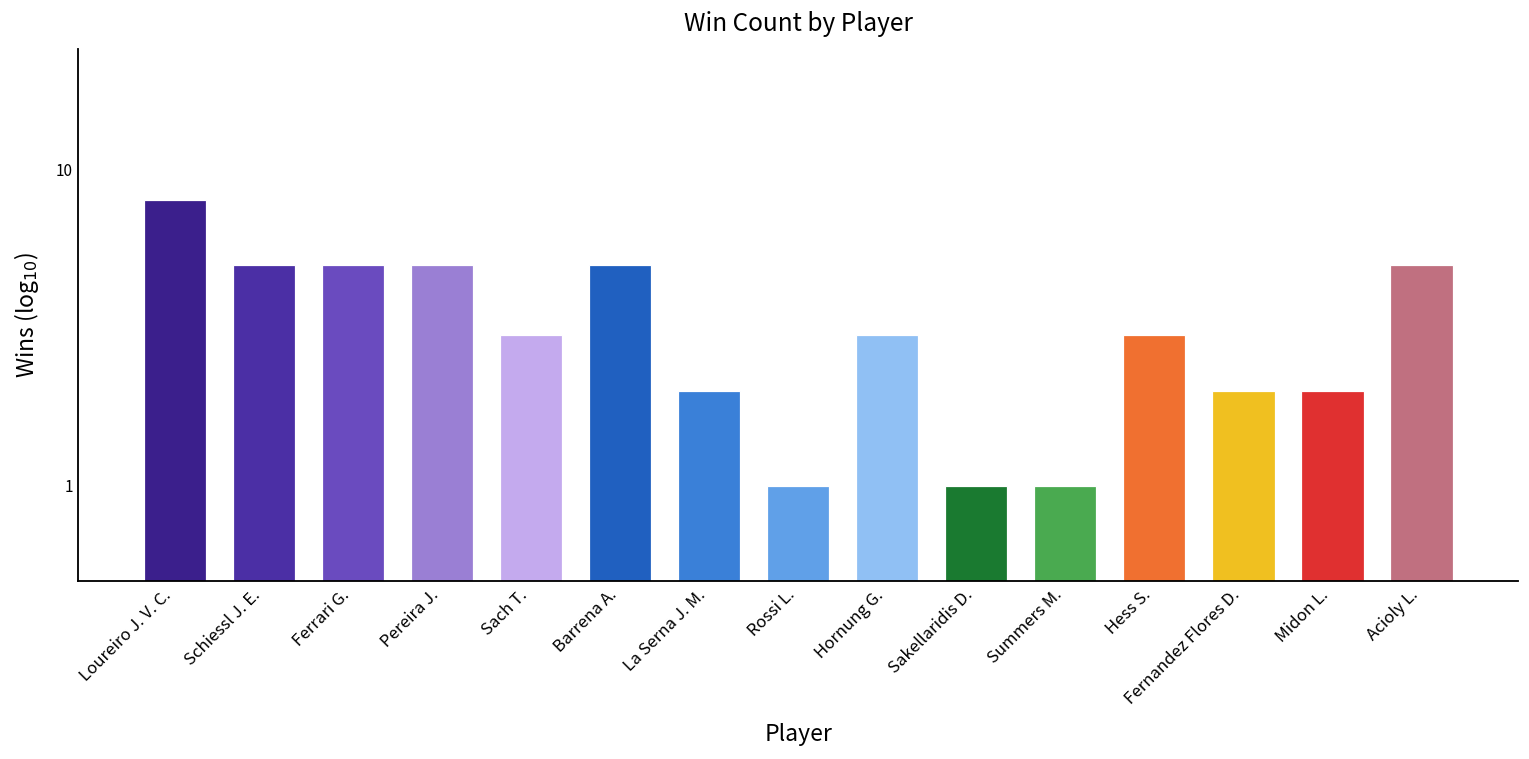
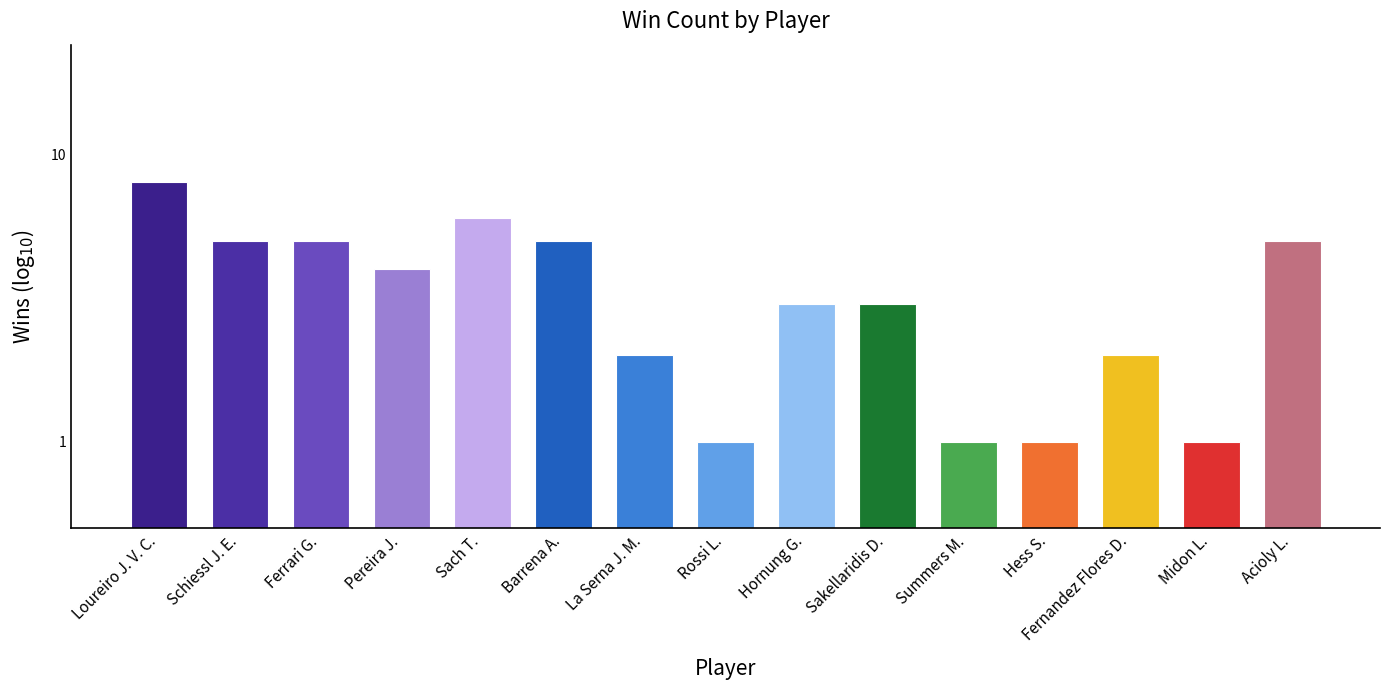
Pereira J.: 5 -> 4
Sach T.: 3 -> 6
Sakellaridis D.: 1 -> 3
Hess S.: 3 -> 1
Midon L.: 2 -> 1
